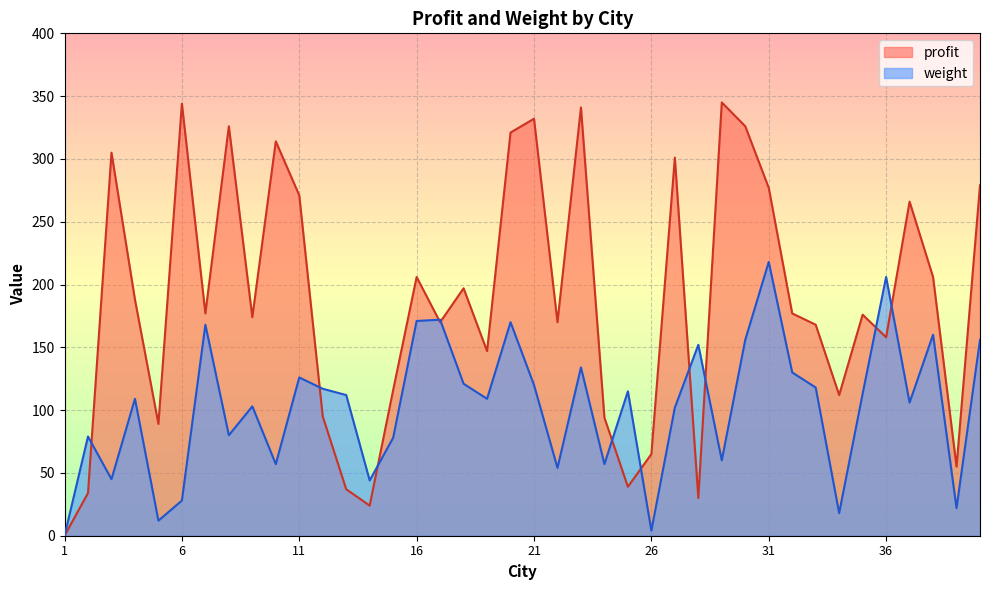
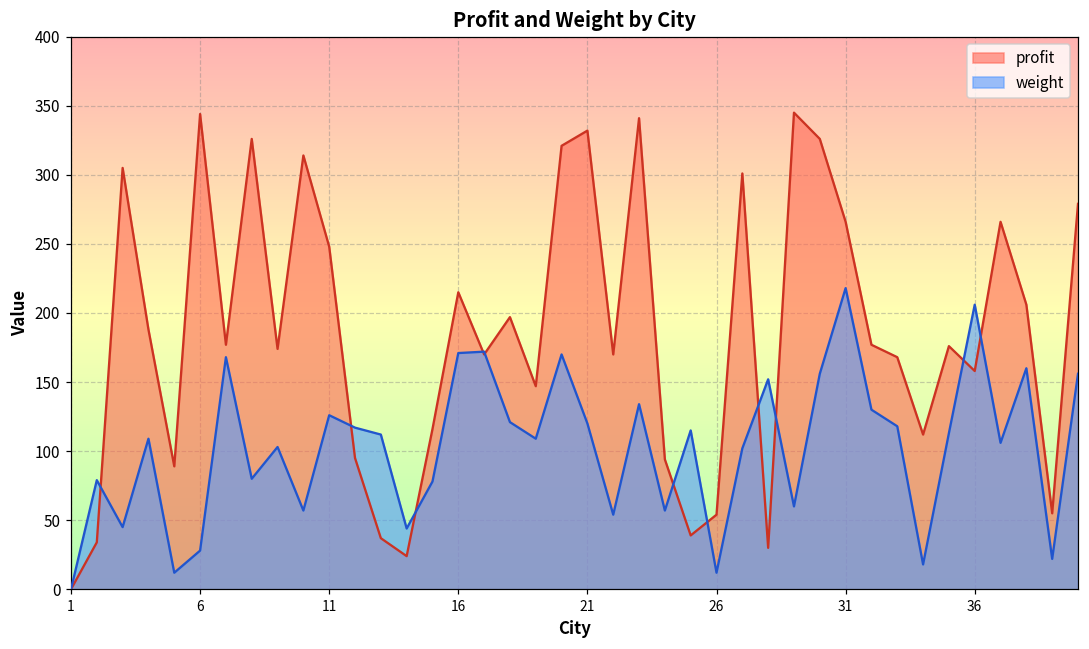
profit, 11: 271 -> 248
profit, 16: 206 -> 215
profit, 26: 65 -> 54
weight, 26: 4 -> 12
profit, 31: 277 -> 266
